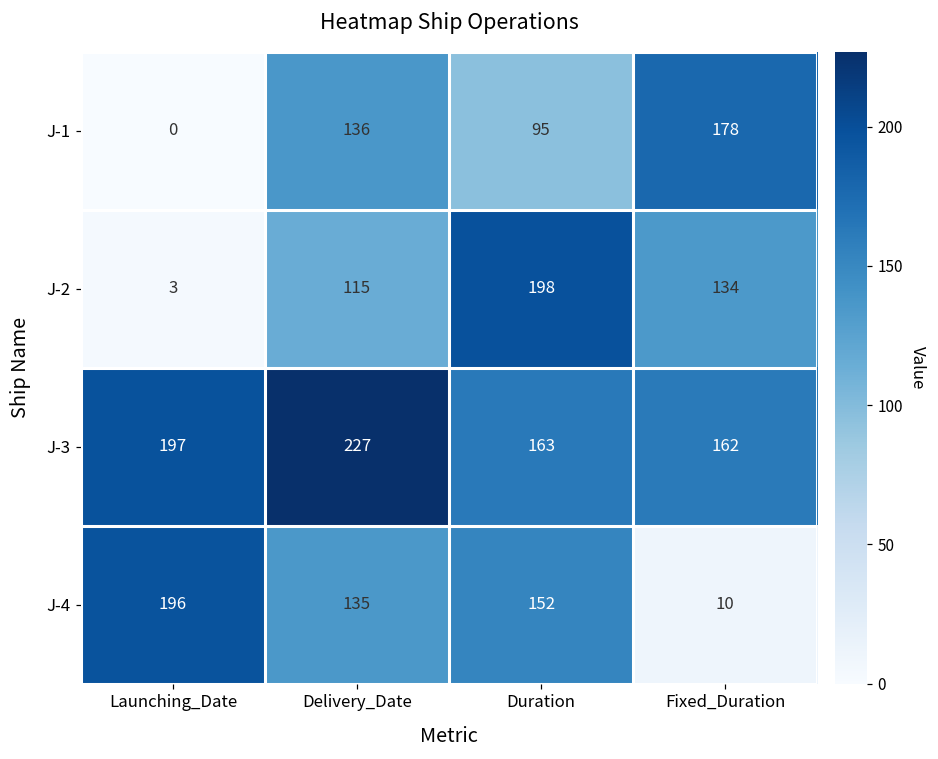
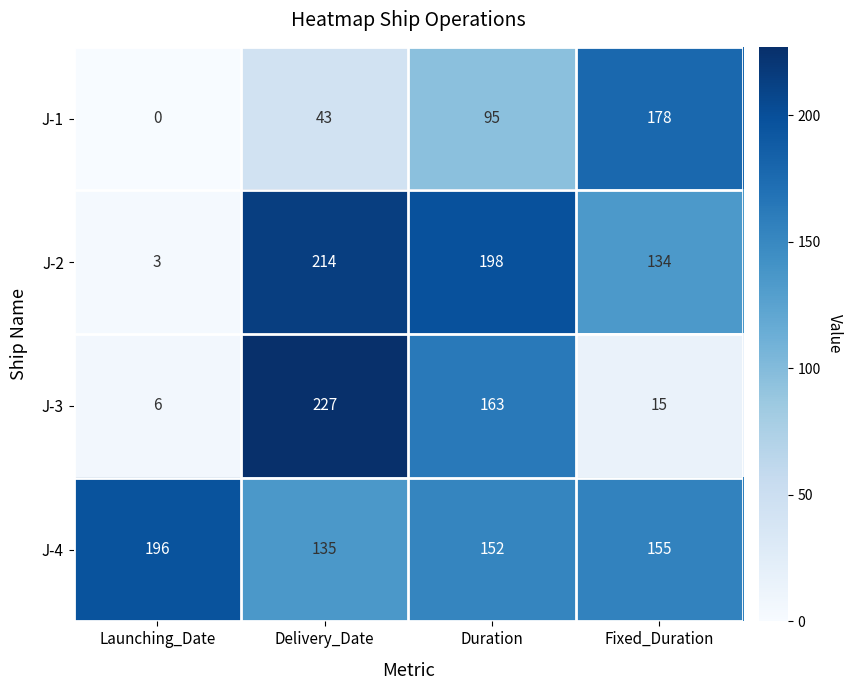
J-1, Delivery_Date: 136 -> 43
J-2, Delivery_Date: 115 -> 214
J-3, Launching_Date: 197 -> 6
J-3, Fixed_Duration: 162 -> 15
J-4, Fixed_Duration: 10 -> 155
